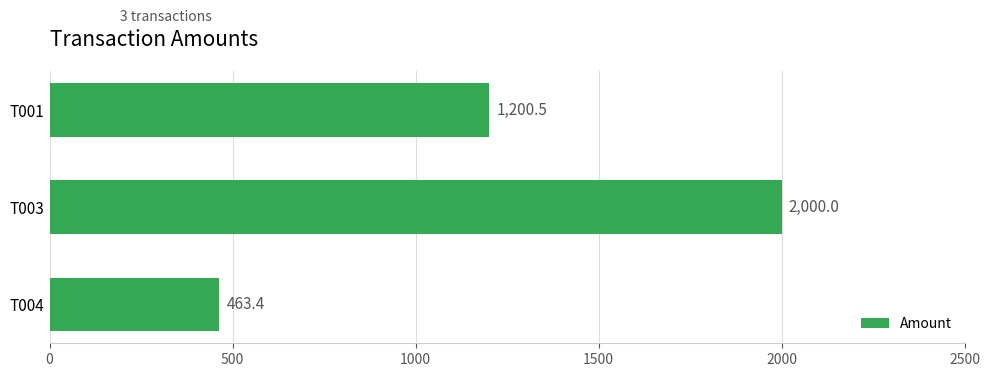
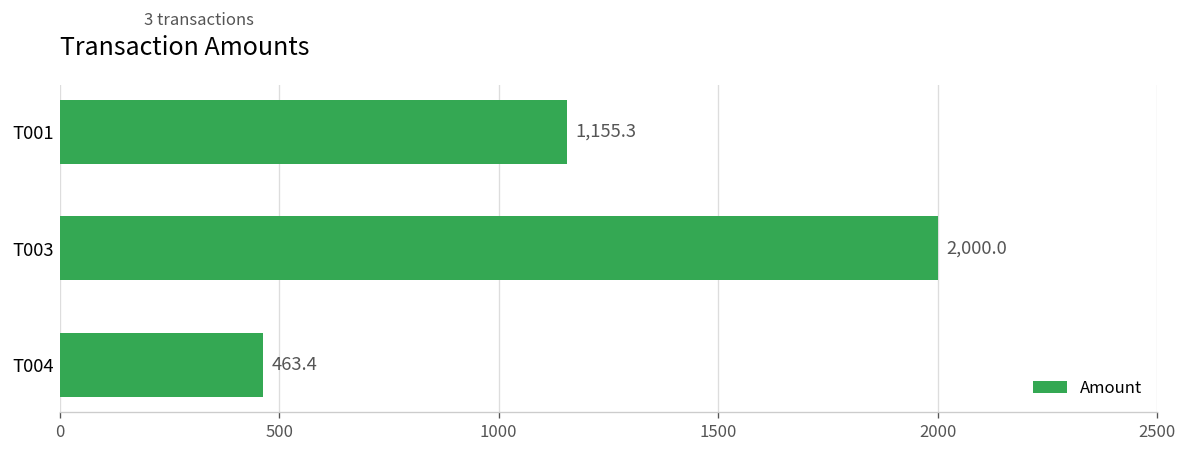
T001: 1,200.5 -> 1,155.3
